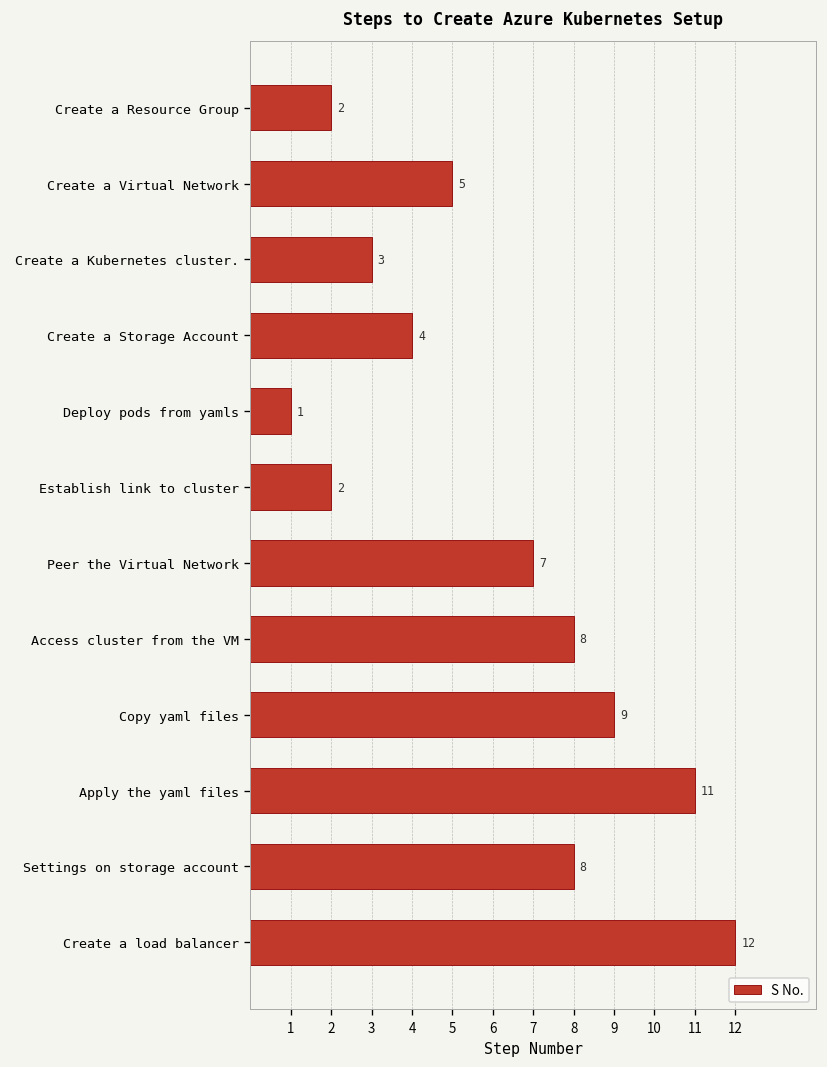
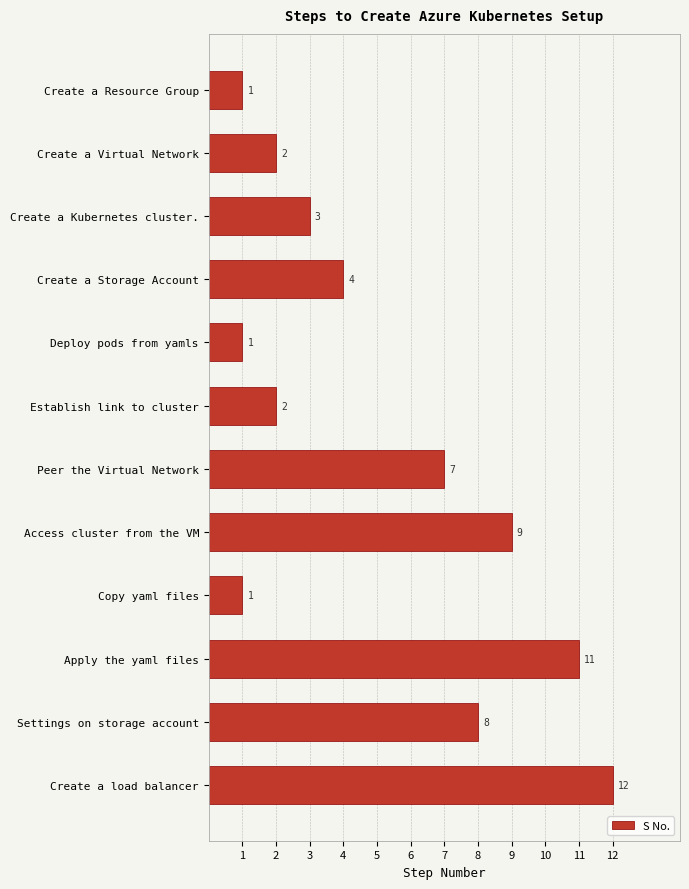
Create a Resource Group: 2 -> 1
Create a Virtual Network: 5 -> 2
Access cluster from the VM: 8 -> 9
Copy yaml files: 9 -> 1
